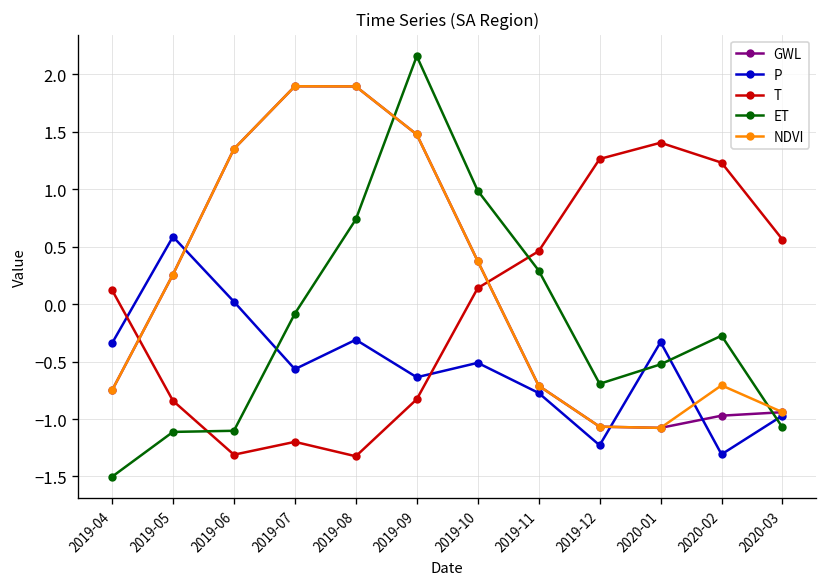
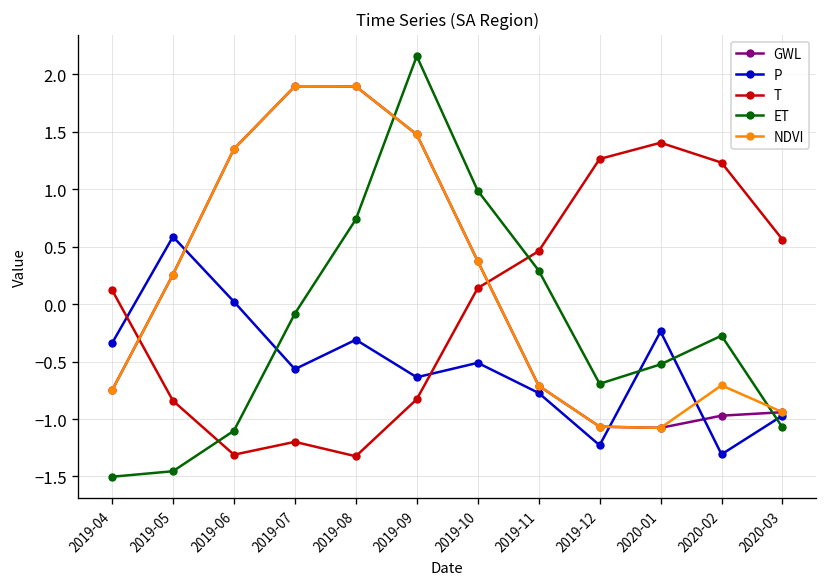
ET, 2019-05: -1.1 -> -1.5
P, 2020-01: -0.3 -> -0.2
